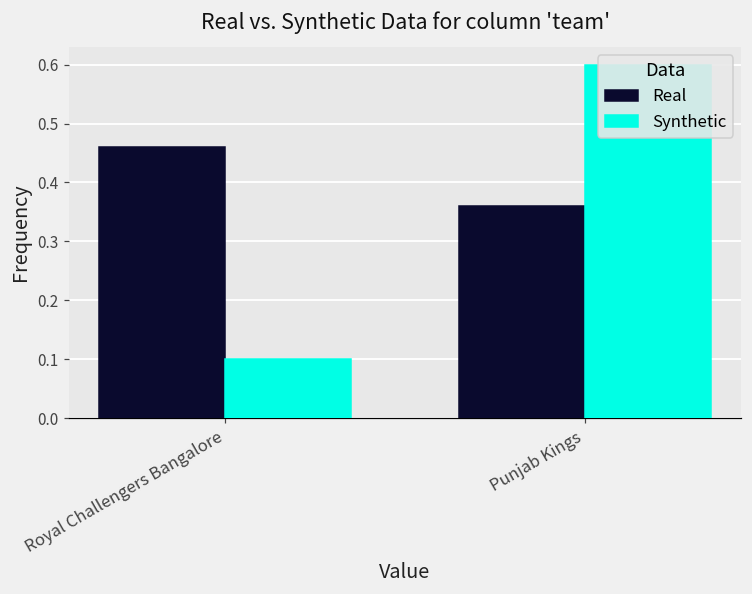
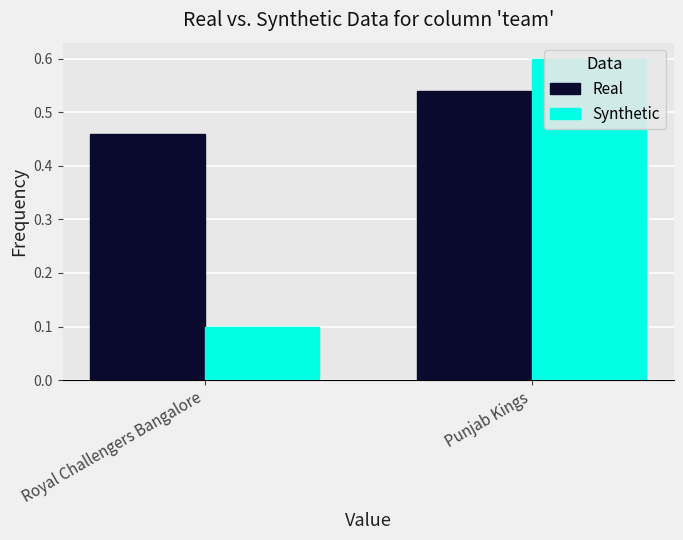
Real, Punjab Kings: 0.36 -> 0.54
